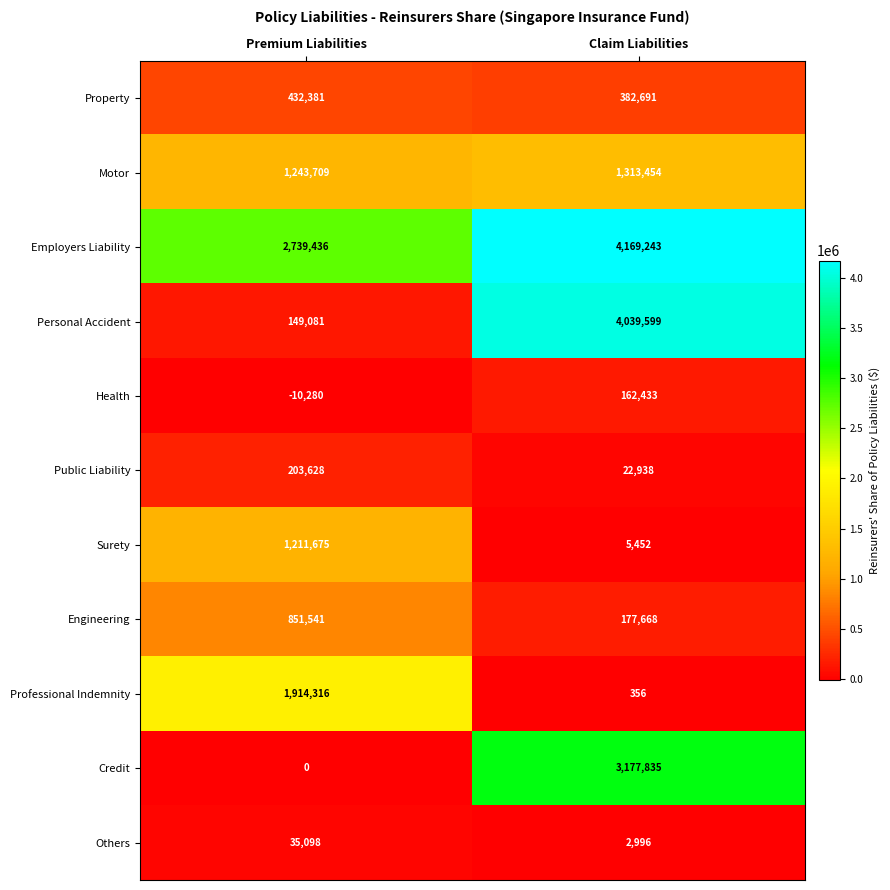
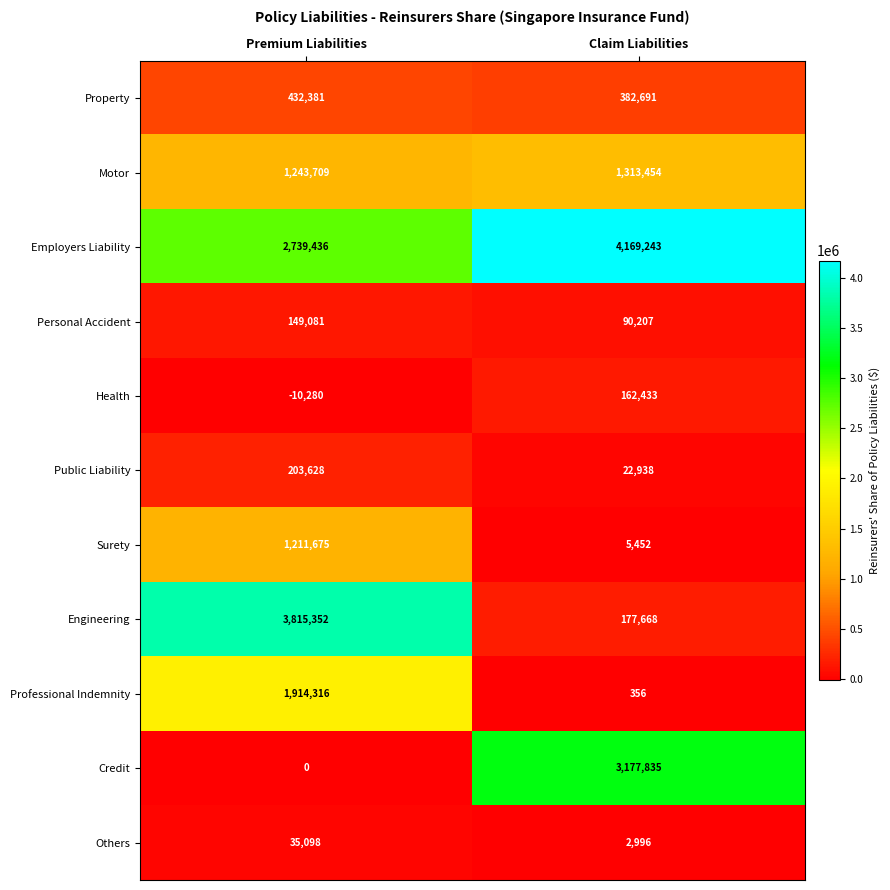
Personal Accident, Claim Liabilities: 4,039,599 -> 90,207
Engineering, Premium Liabilities: 851,541 -> 3,815,352
